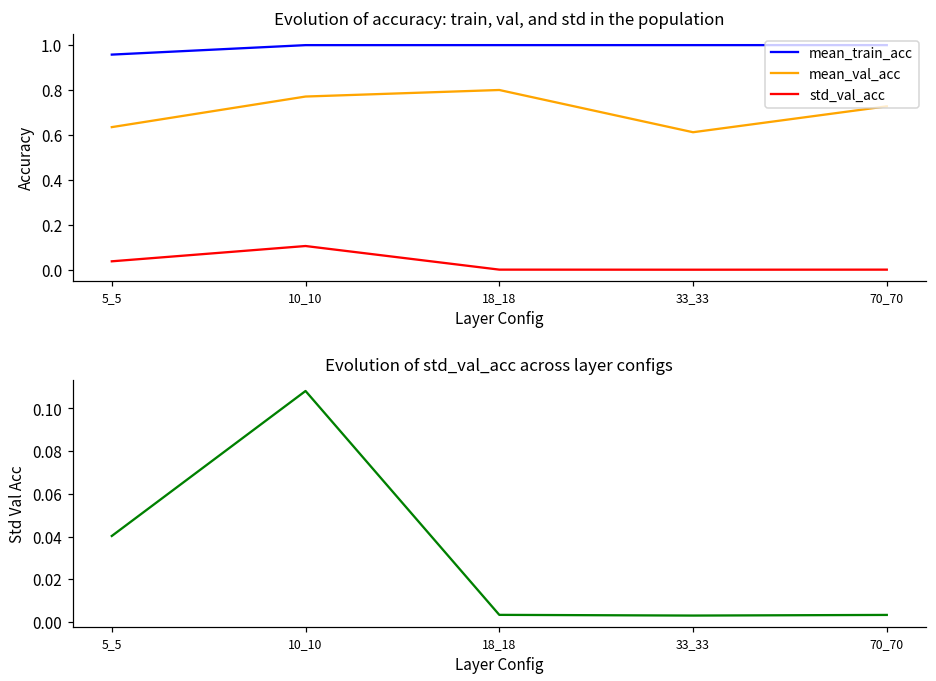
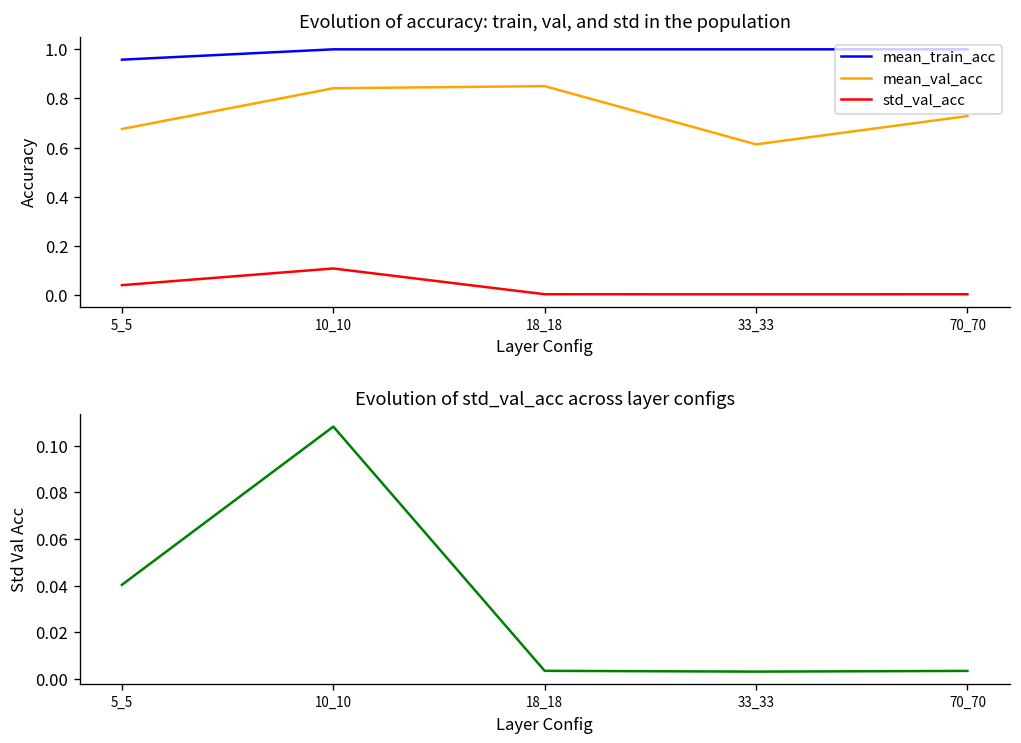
Evolution of accuracy: train, val, and std in the population, mean_val_acc, 5_5: 0.64 -> 0.68
Evolution of accuracy: train, val, and std in the population, mean_val_acc, 10_10: 0.77 -> 0.84
Evolution of accuracy: train, val, and std in the population, mean_val_acc, 18_18: 0.80 -> 0.85
